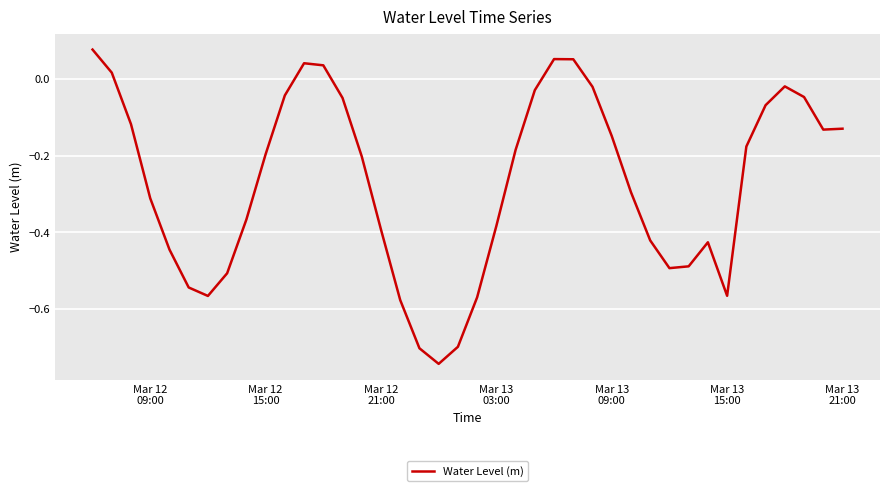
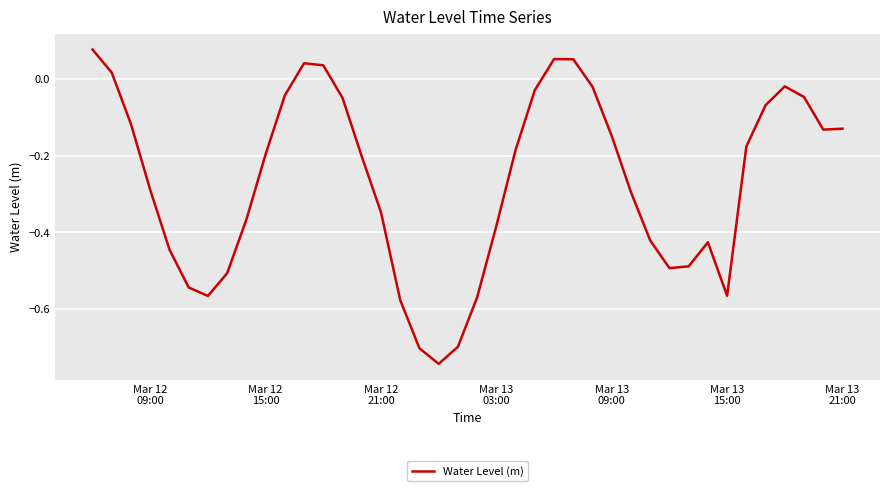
Mar 12 09:00: -0.31 -> -0.29
Mar 12 21:00: -0.39 -> -0.35
